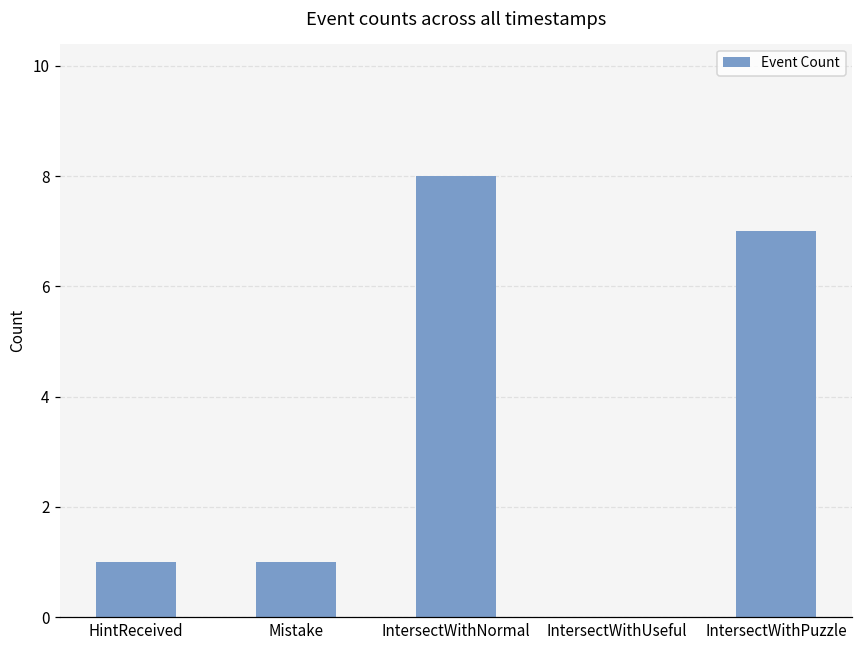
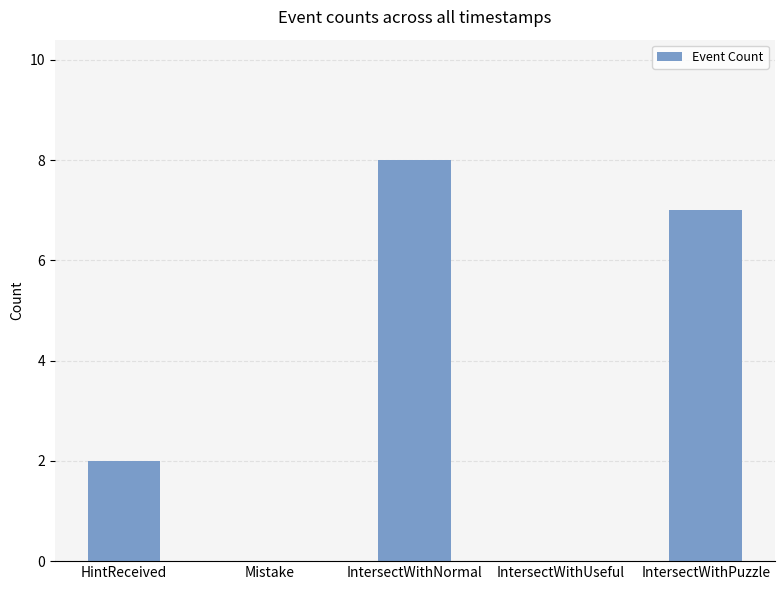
HintReceived: 1 -> 2
Mistake: 1 -> 0
